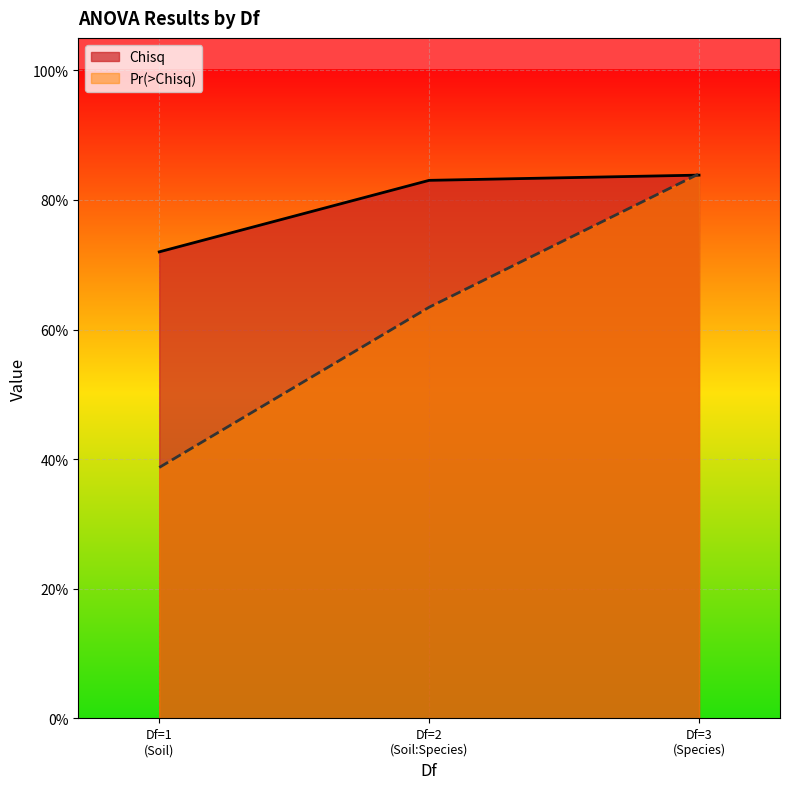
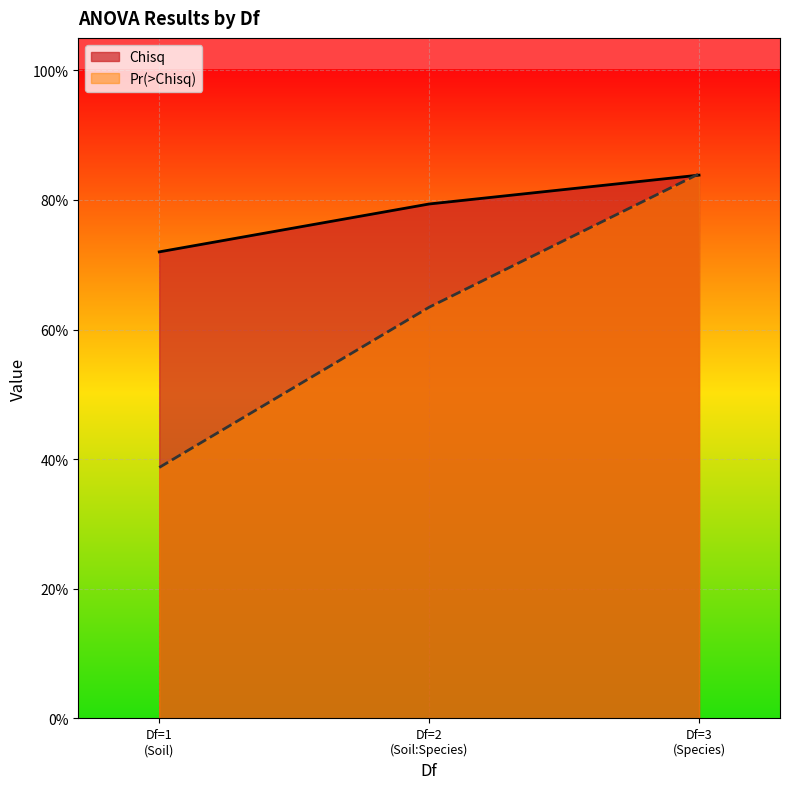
Chisq, Df=2 (Soil:Species): 83% -> 79%
